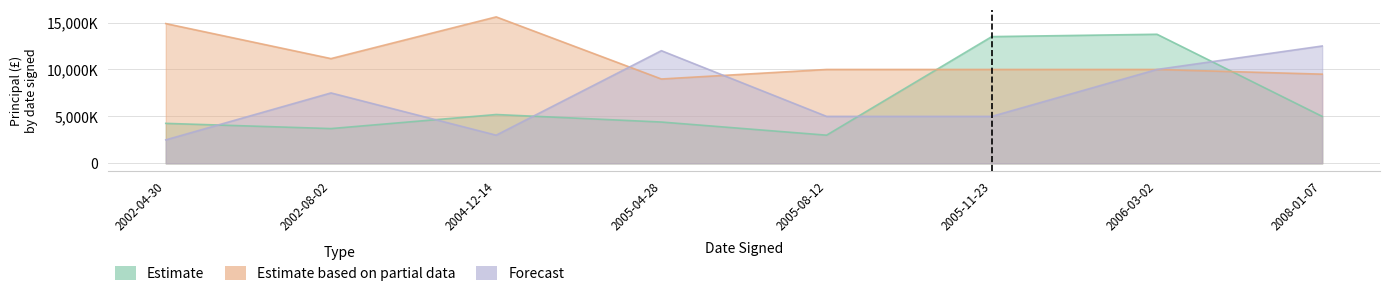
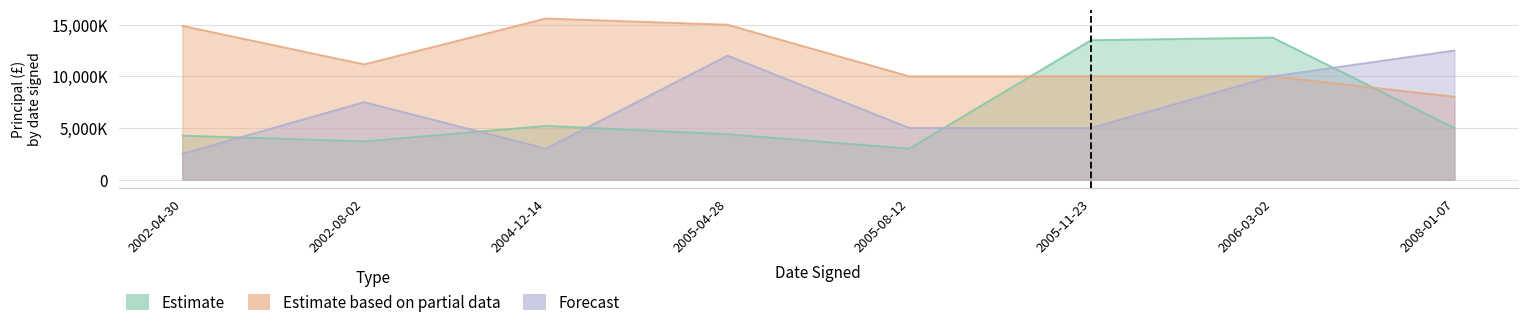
Estimate based on partial data, 2005-04-28: 9,000,000 -> 15,000,000
Estimate based on partial data, 2008-01-07: 10,000,000 -> 8,000,000
